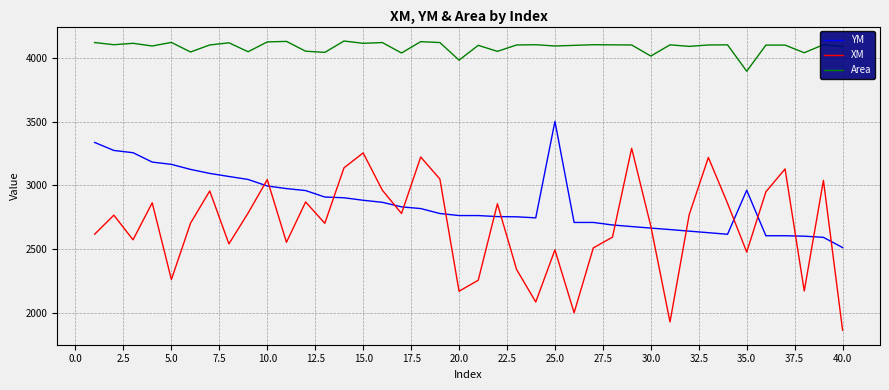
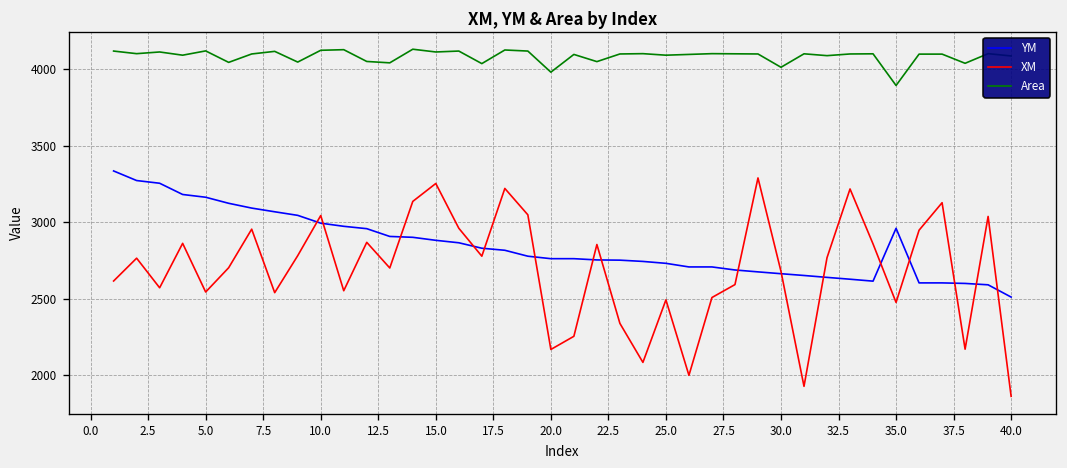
XM, 5.0: 2260 -> 2550
YM, 25.0: 3500 -> 2730
